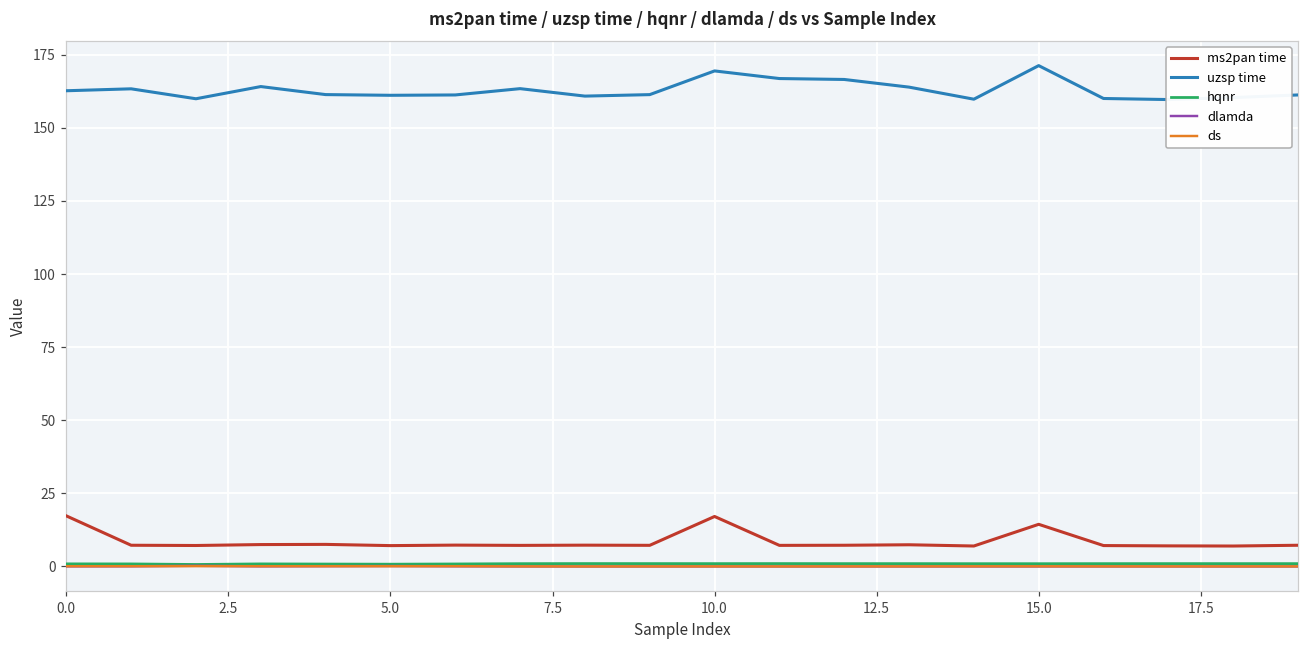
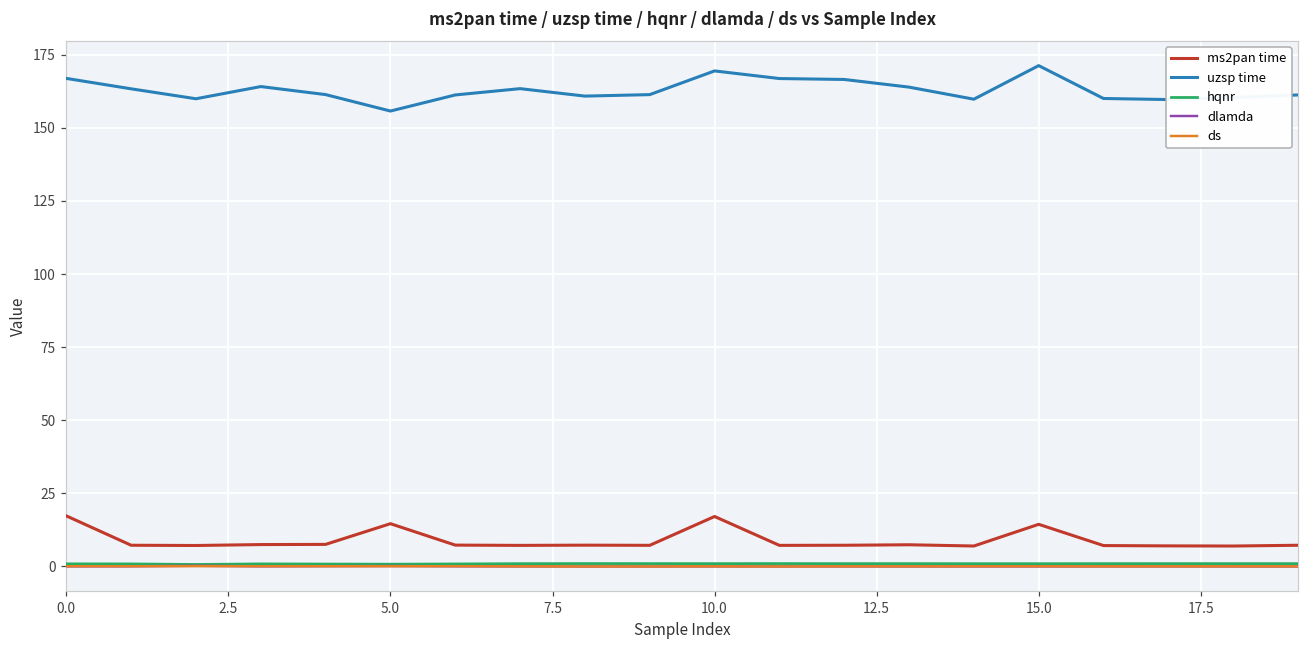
uzsp time, 0.0: 163 -> 167
ms2pan time, 5.0: 7 -> 15
uzsp time, 5.0: 161 -> 156
